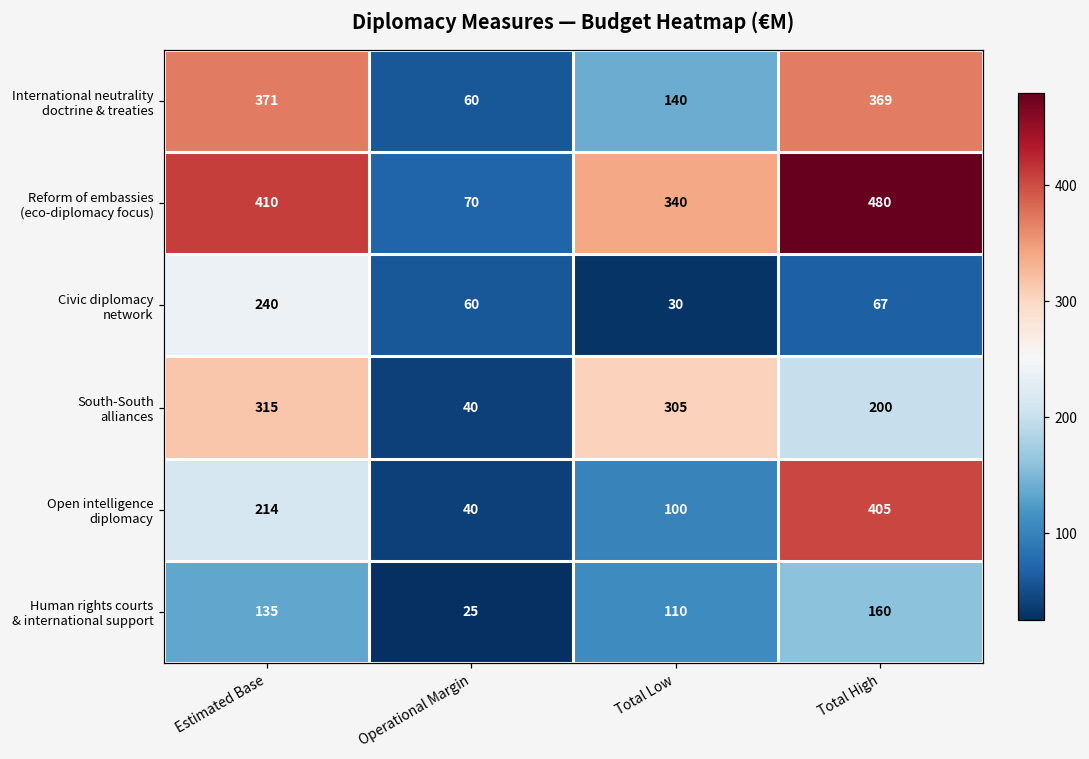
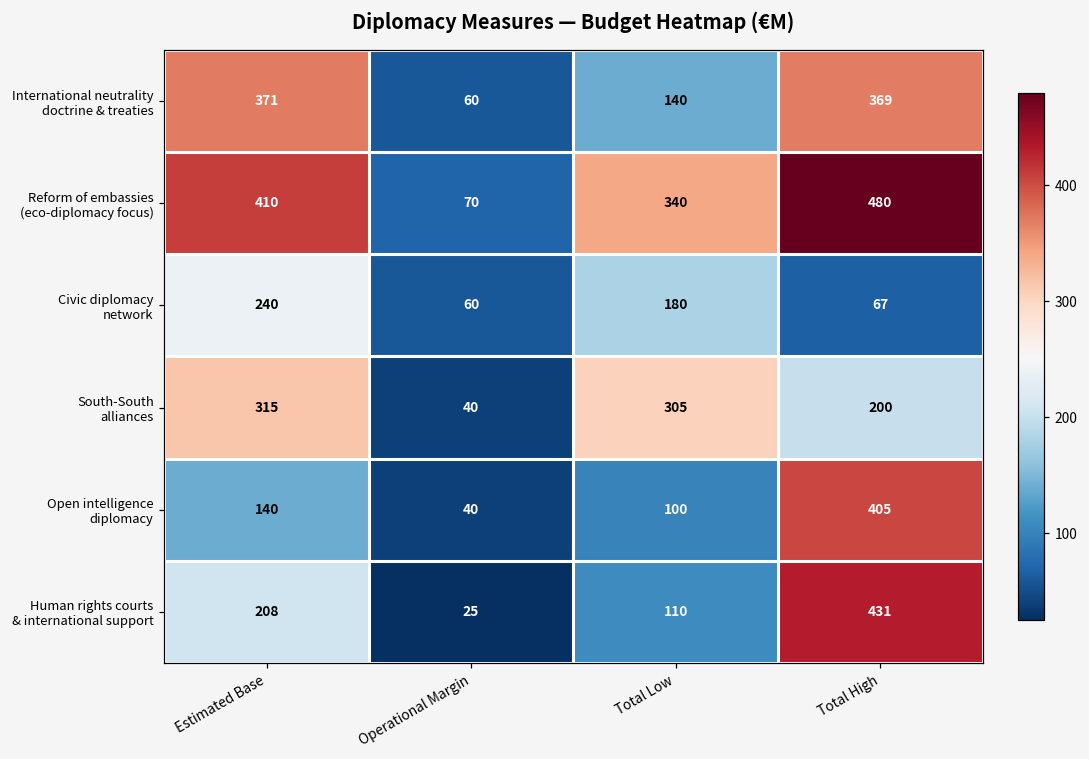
Civic diplomacy network, Total Low: 30 -> 180
Open intelligence diplomacy, Estimated Base: 214 -> 140
Human rights courts & international support, Estimated Base: 135 -> 208
Human rights courts & international support, Total High: 160 -> 431
